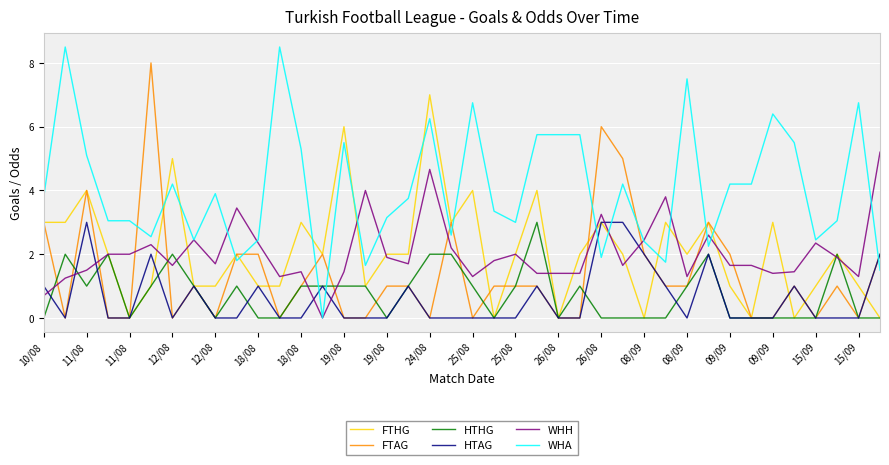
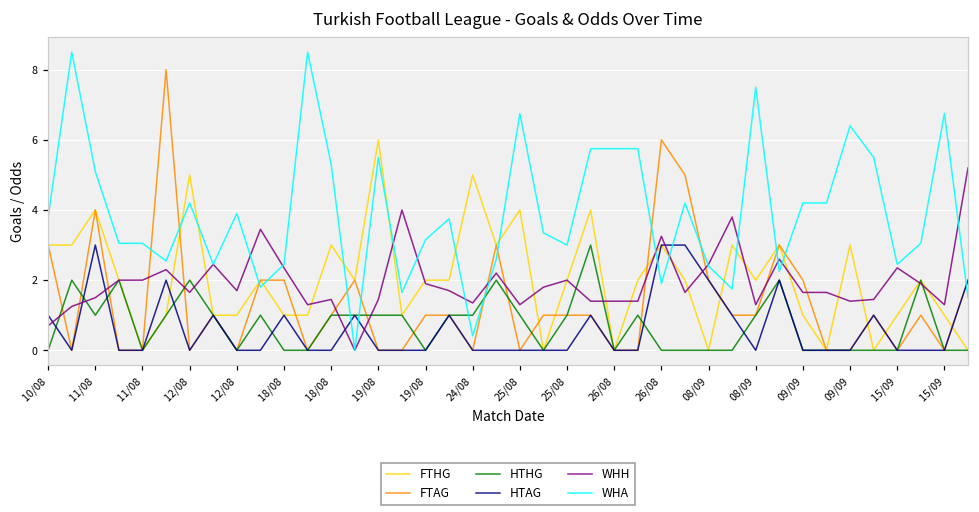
FTHG, 24/08: 7 -> 5
HTHG, 24/08: 2 -> 1
WHH, 24/08: 4.7 -> 1.4
WHA, 24/08: 6.3 -> 0.4
